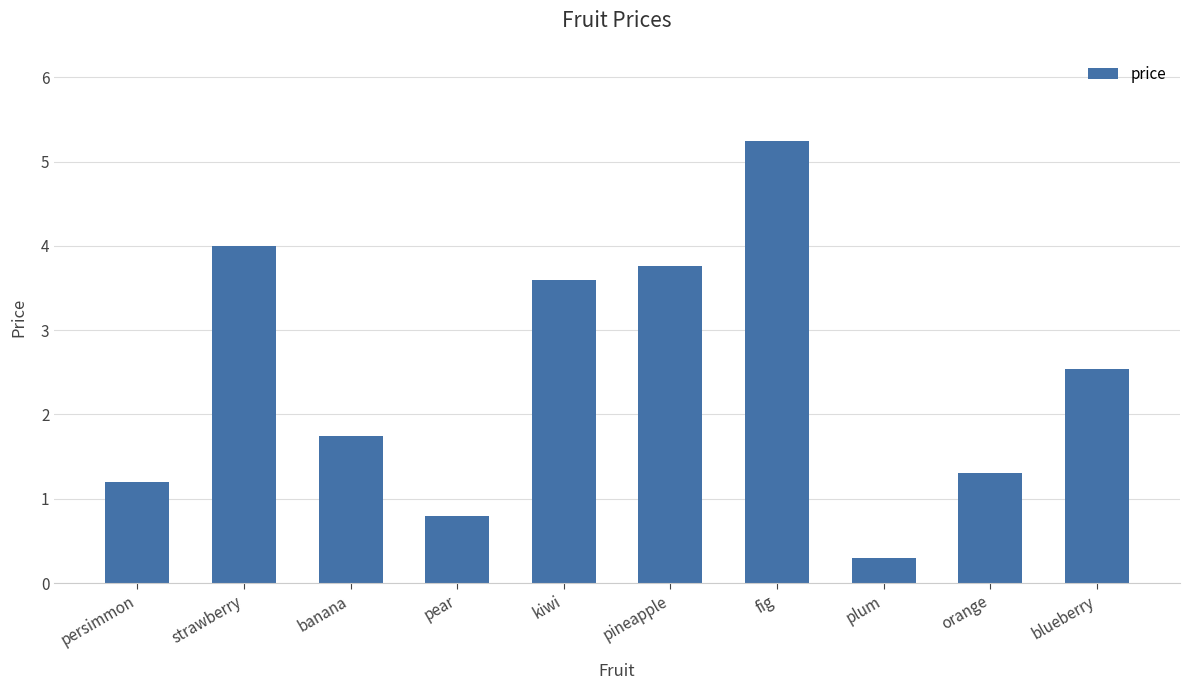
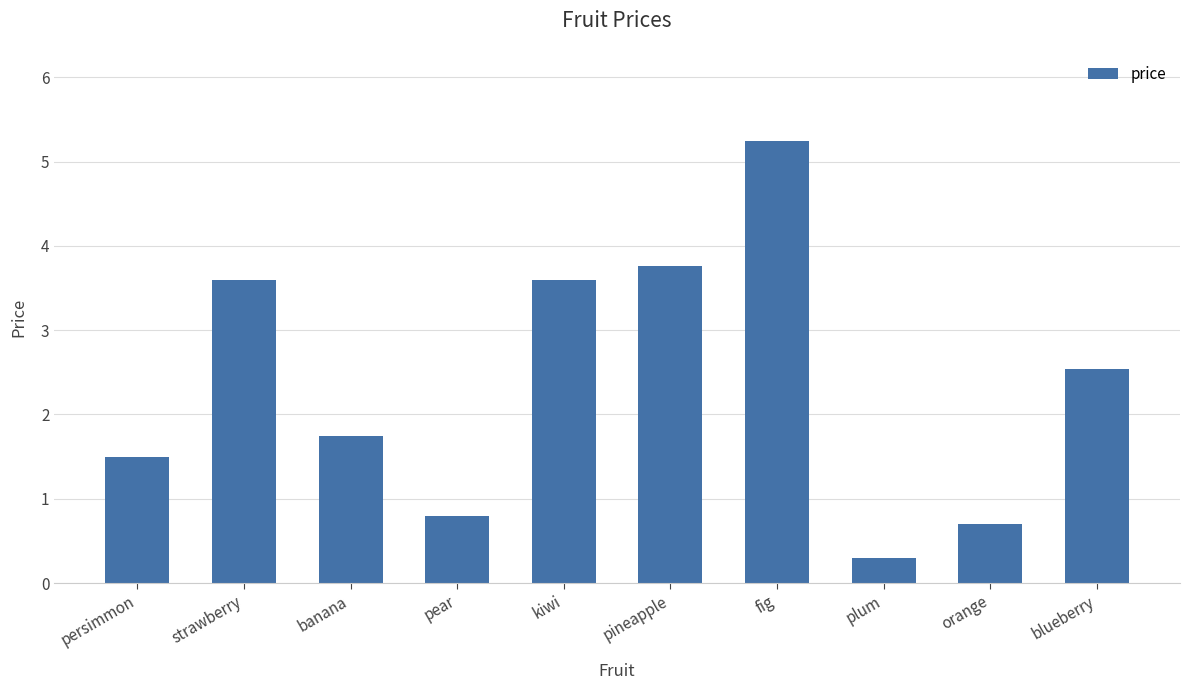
persimmon: 1.2 -> 1.5
strawberry: 4.0 -> 3.6
orange: 1.3 -> 0.7
